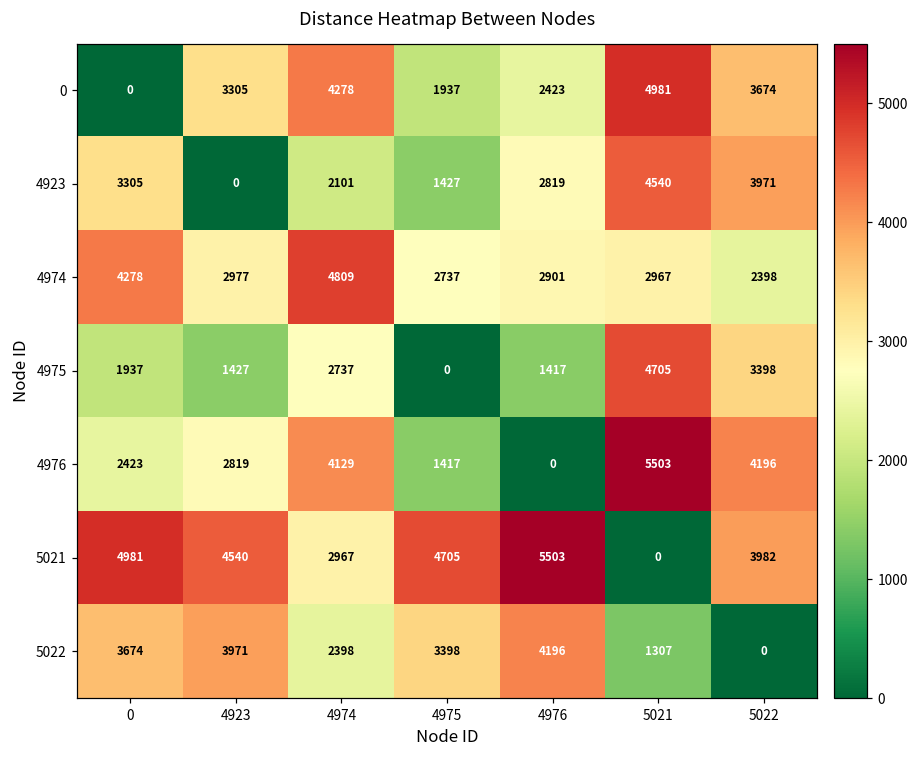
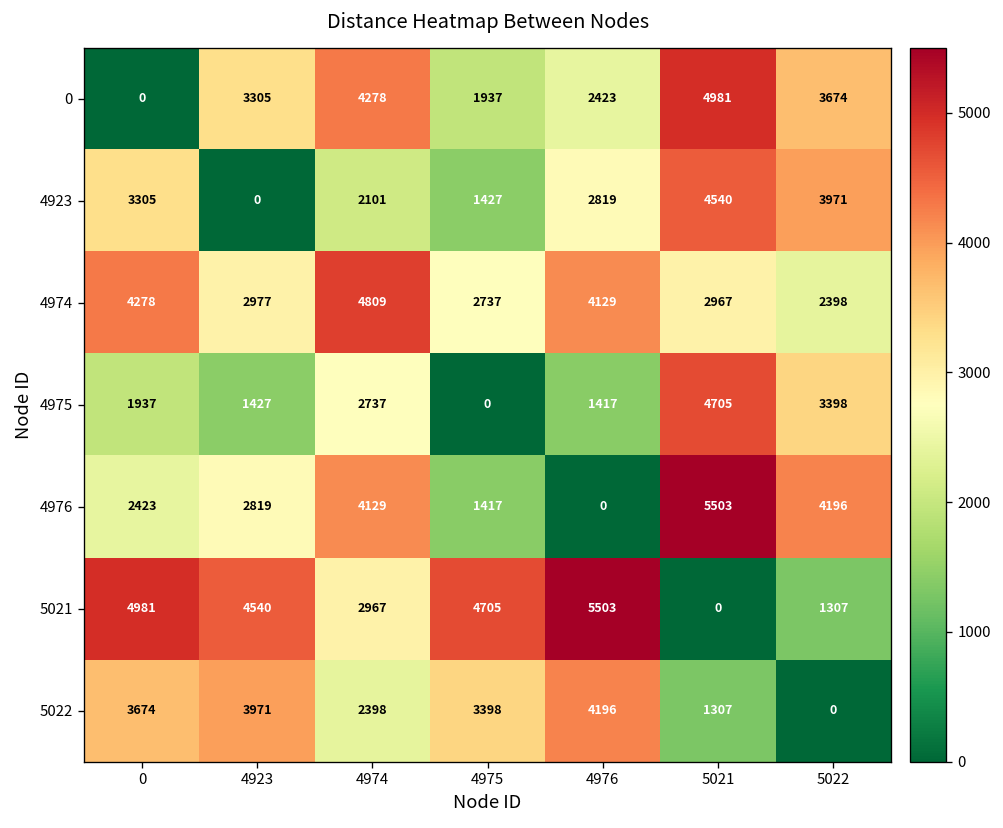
4974, 4976: 2901 -> 4129
5021, 5022: 3982 -> 1307
